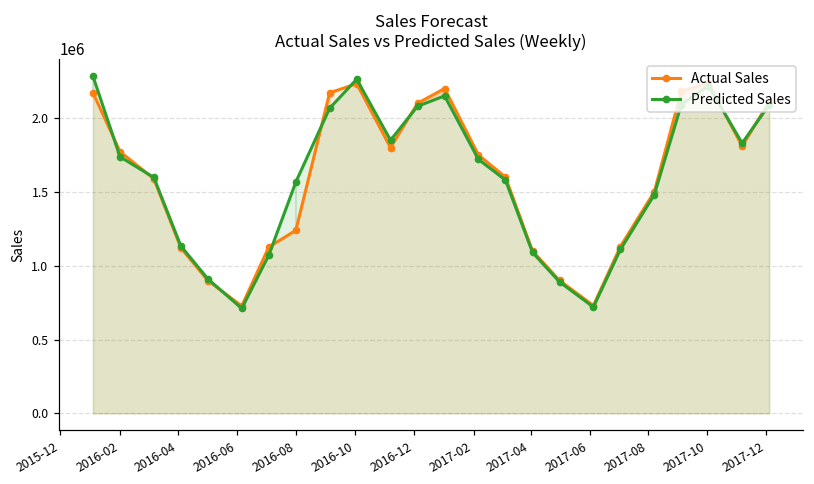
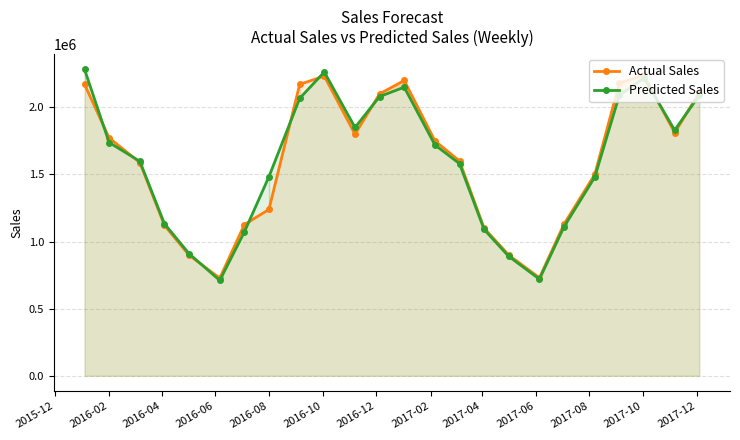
Predicted Sales, 2016-08: 1570000 -> 1480000
